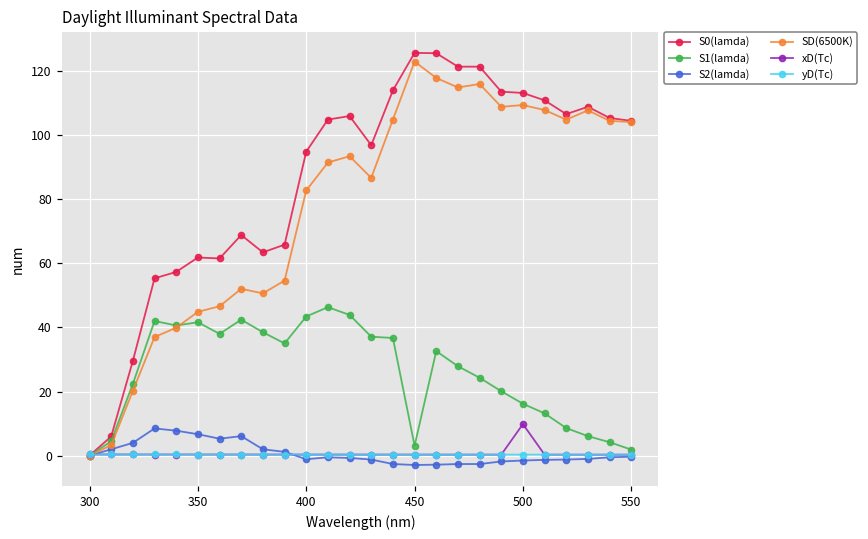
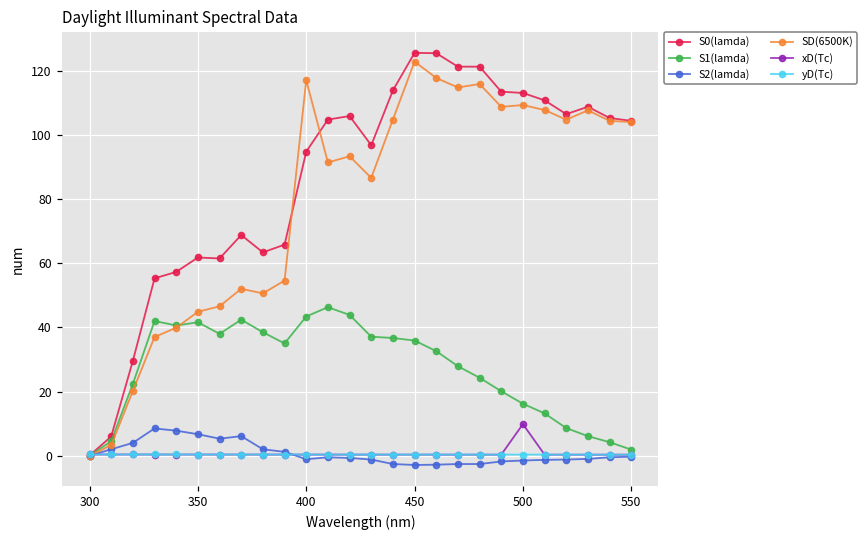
SD(6500K), 400: 83 -> 117
S1(lamda), 450: 3 -> 36
